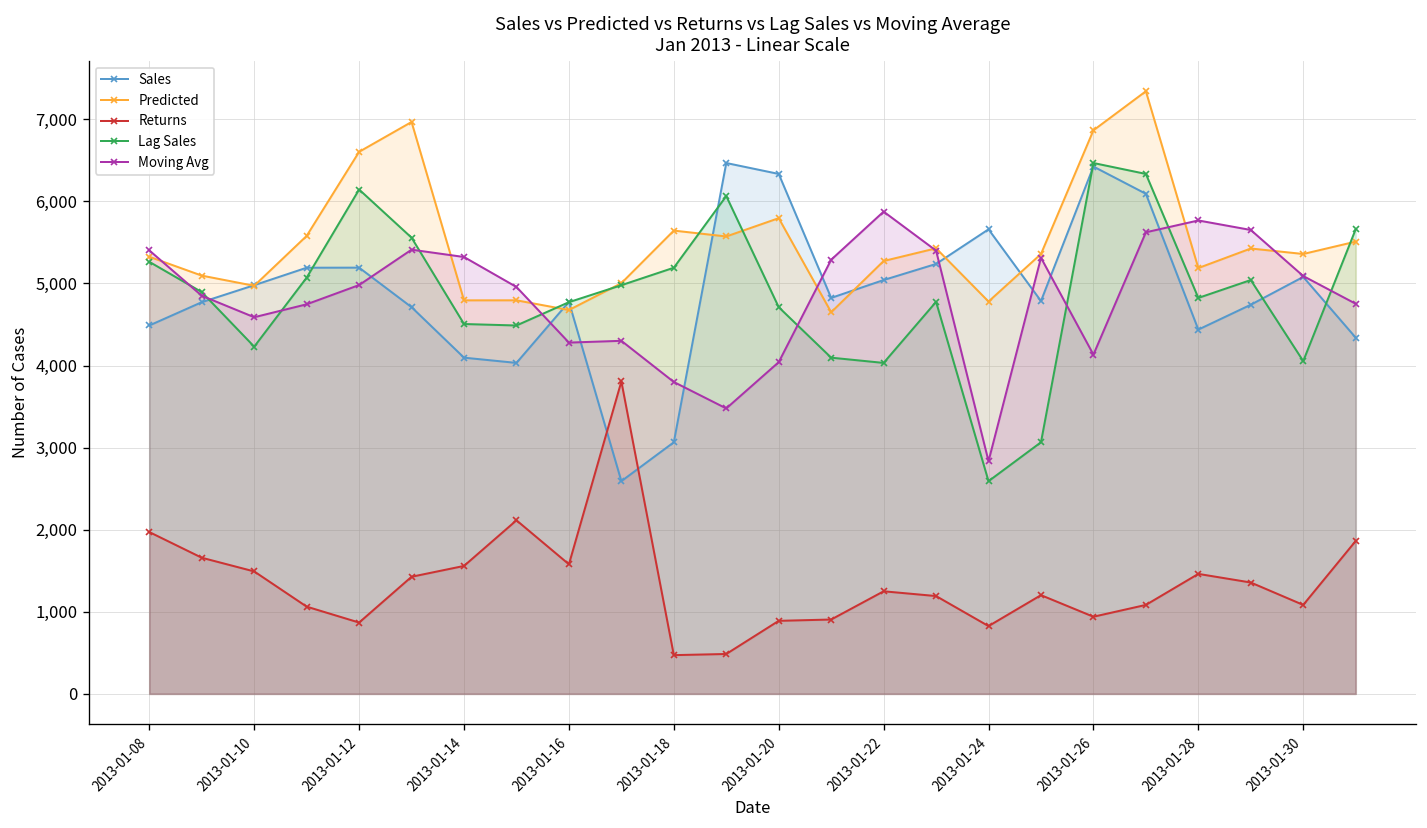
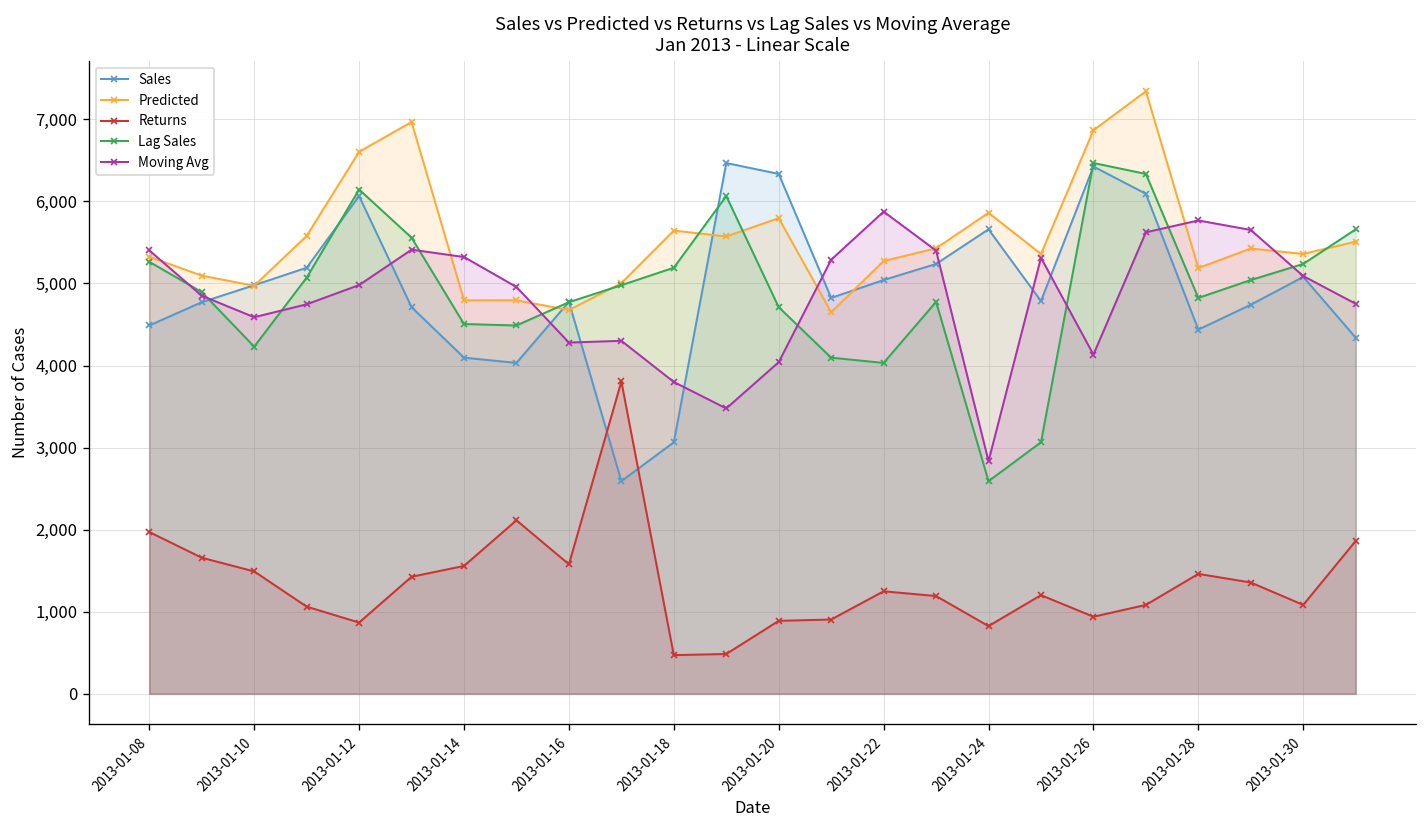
Sales, 2013-01-12: 5,200 -> 6,100
Predicted, 2013-01-24: 4,800 -> 5,900
Lag Sales, 2013-01-30: 4,100 -> 5,200
